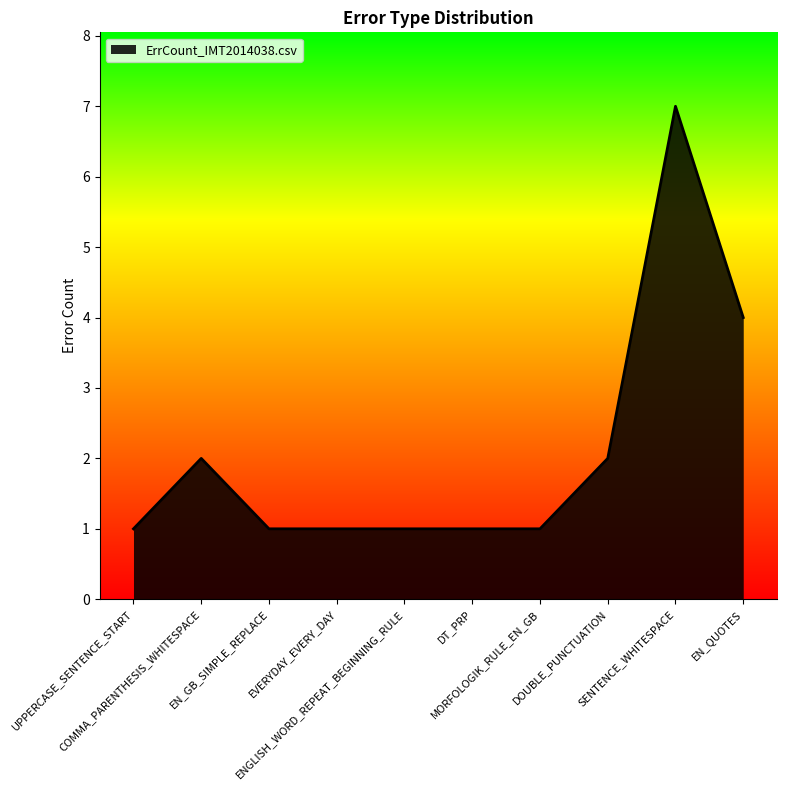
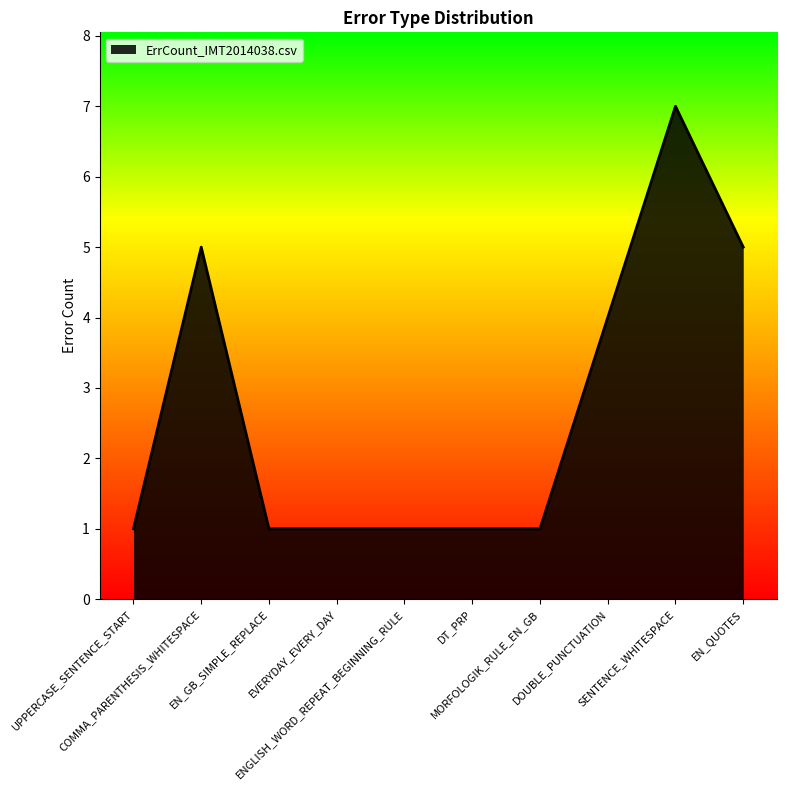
COMMA_PARENTHESIS_WHITESPACE: 2 -> 5
DOUBLE_PUNCTUATION: 2 -> 4
EN_QUOTES: 4 -> 5
